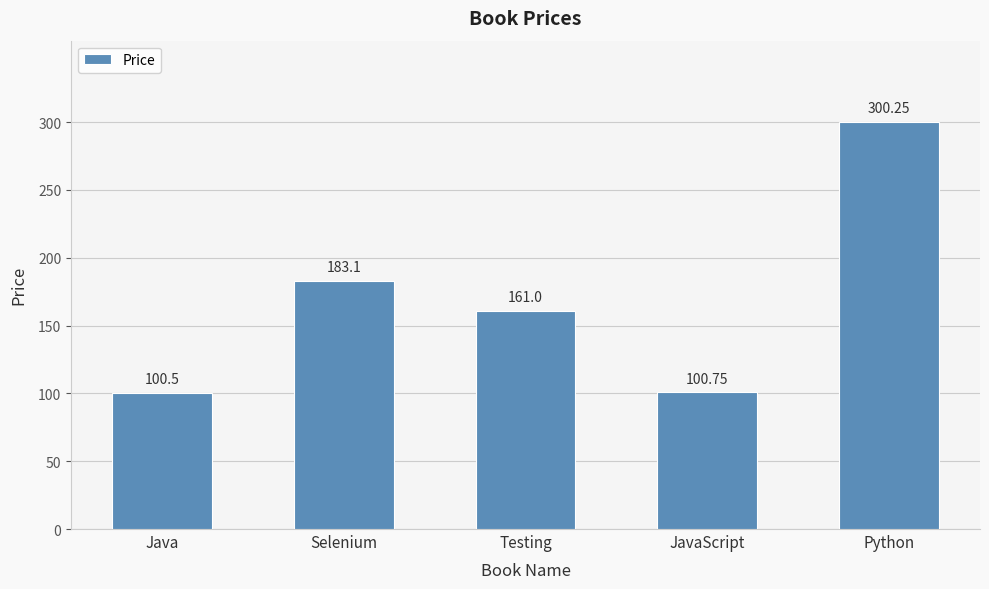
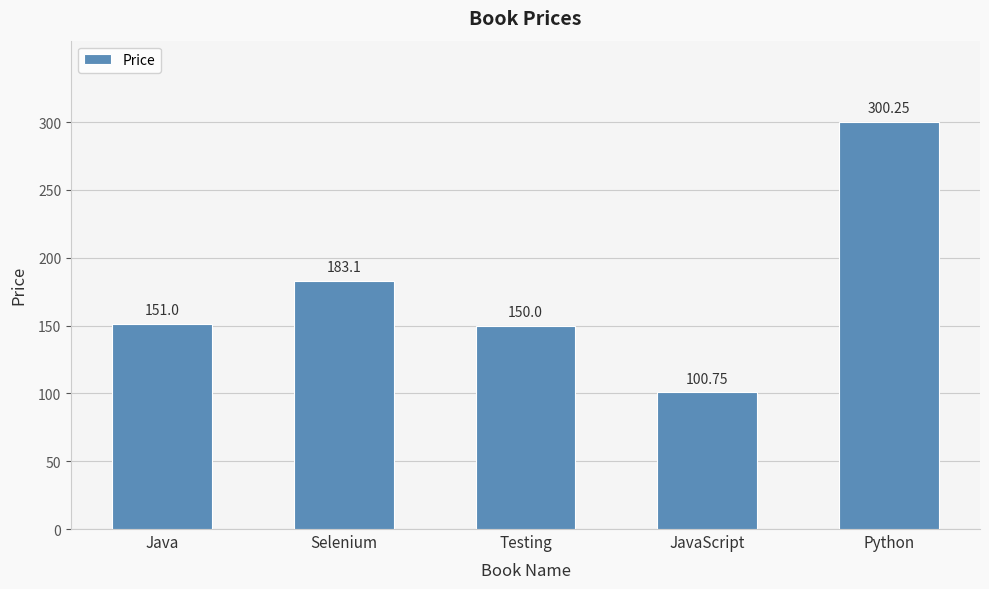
Java: 100.5 -> 151.0
Testing: 161.0 -> 150.0
